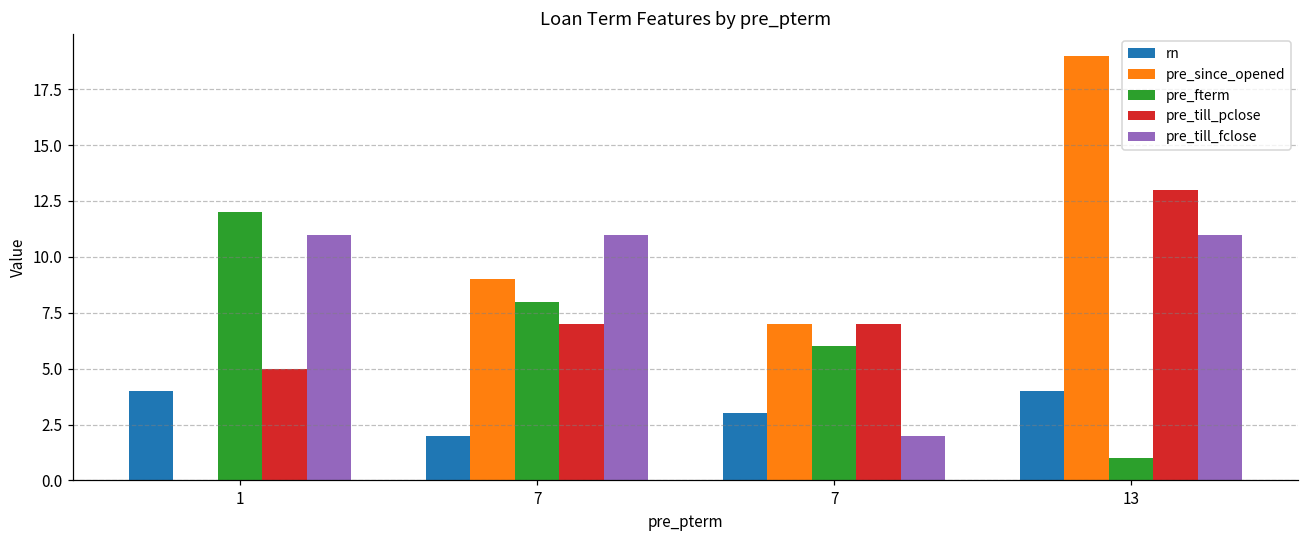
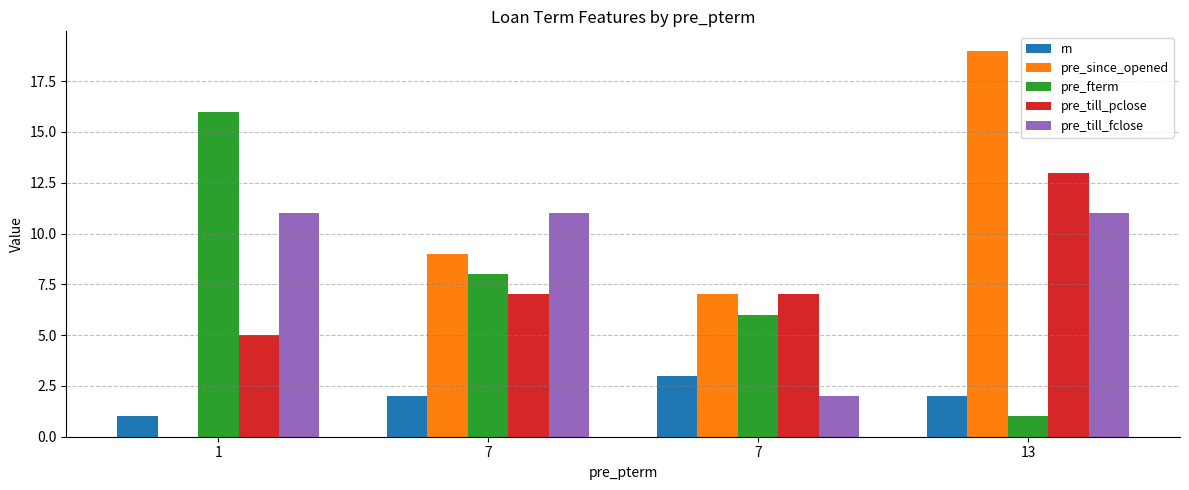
rn, 1: 4 -> 1
pre_fterm, 1: 12 -> 16
rn, 13: 4 -> 2
